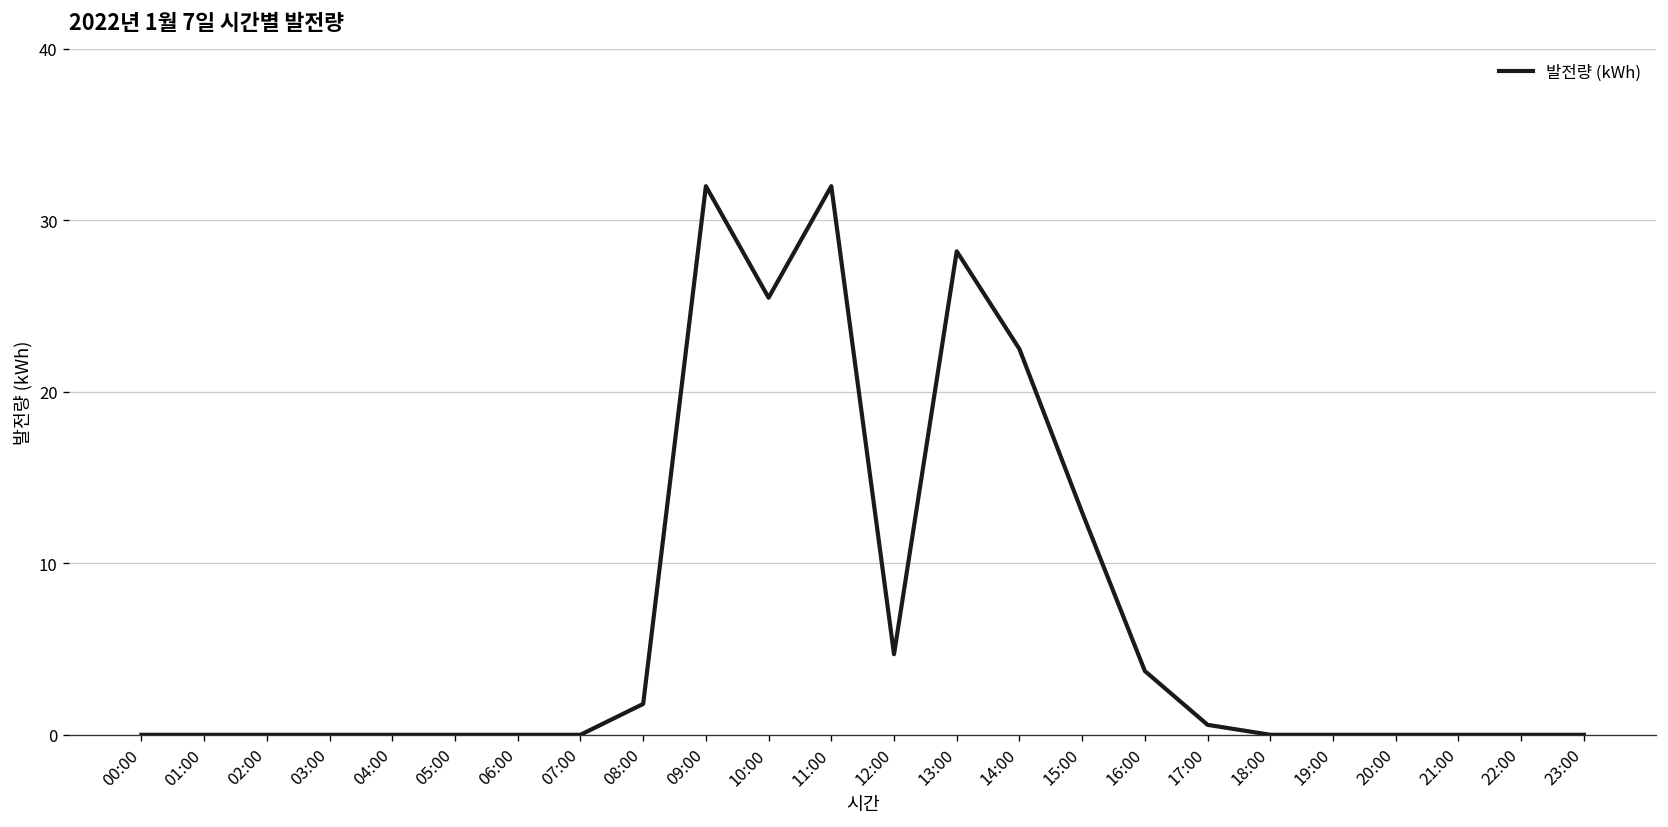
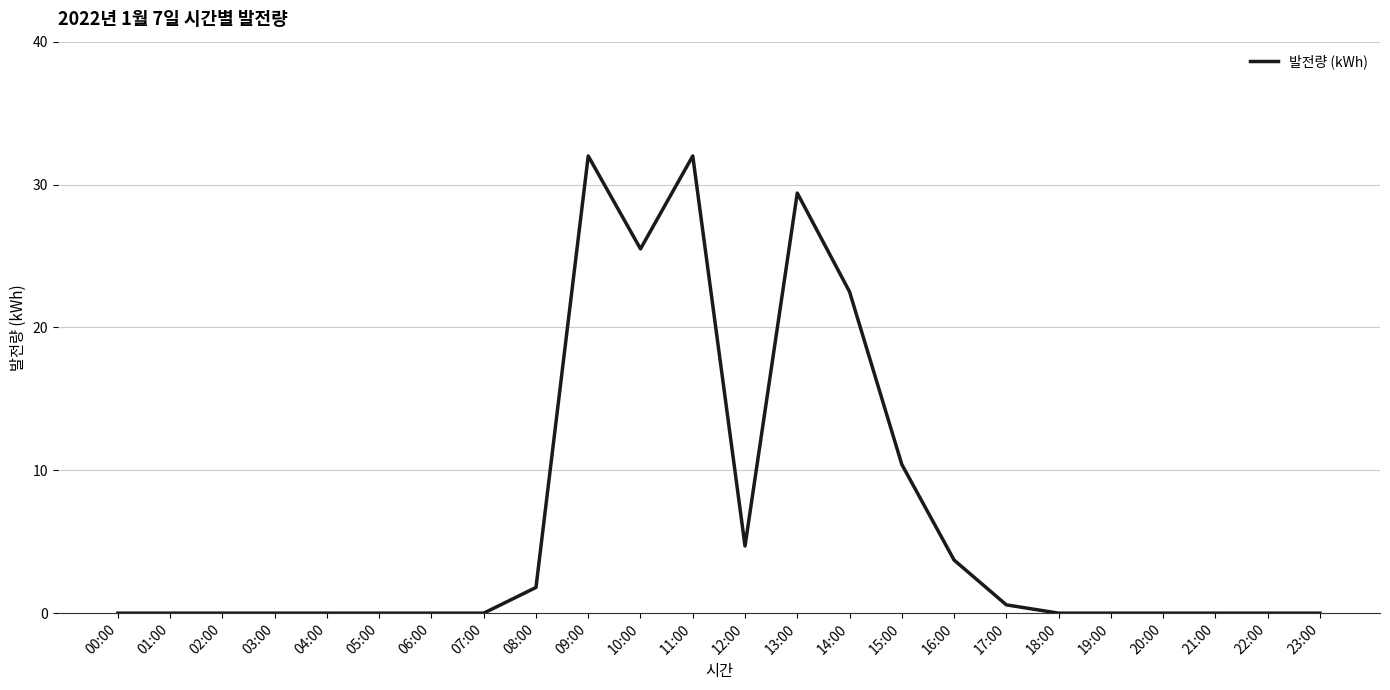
13:00: 28.2 -> 29.4
15:00: 13.0 -> 10.4
